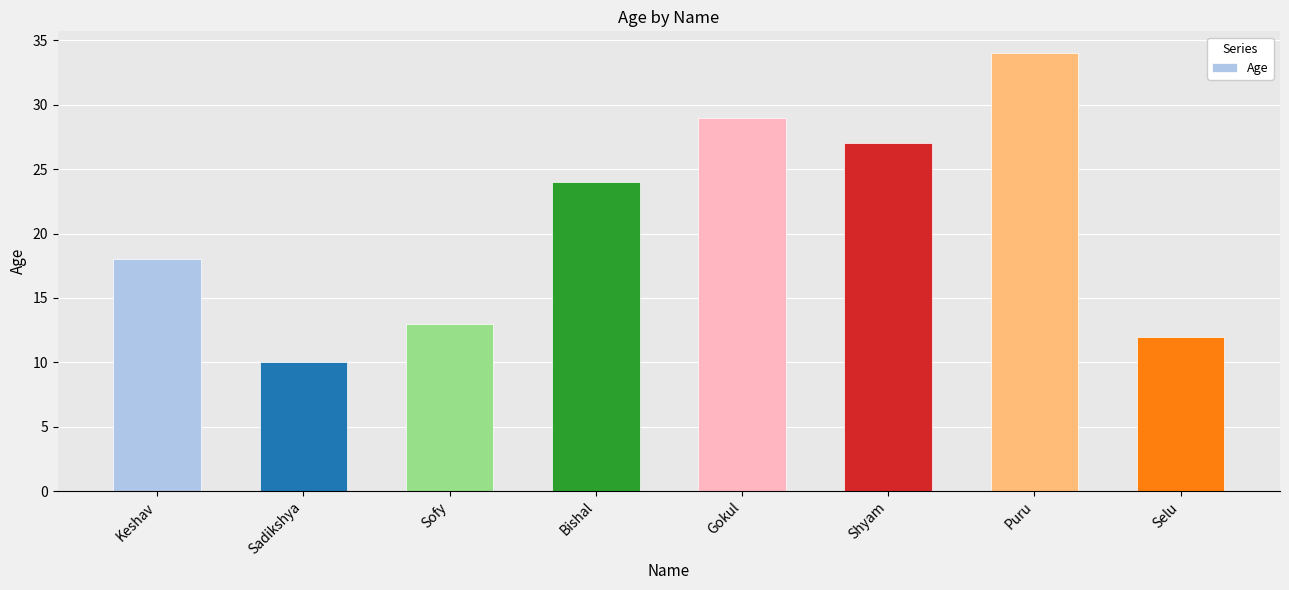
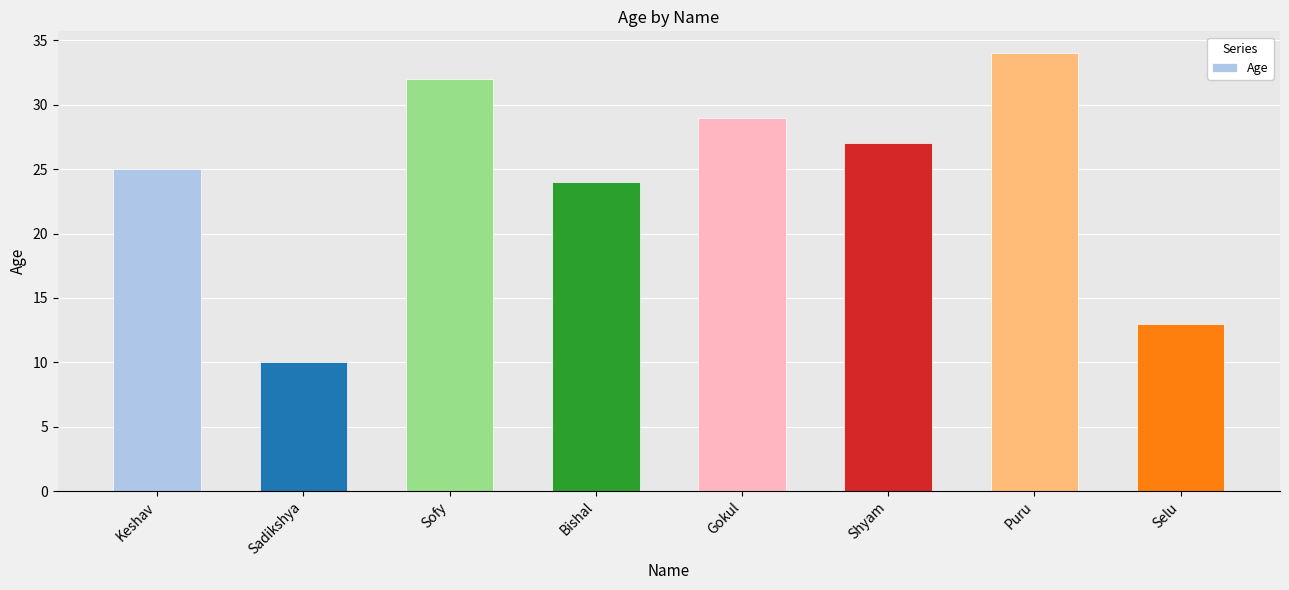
Keshav: 18 -> 25
Sofy: 13 -> 32
Selu: 12 -> 13
